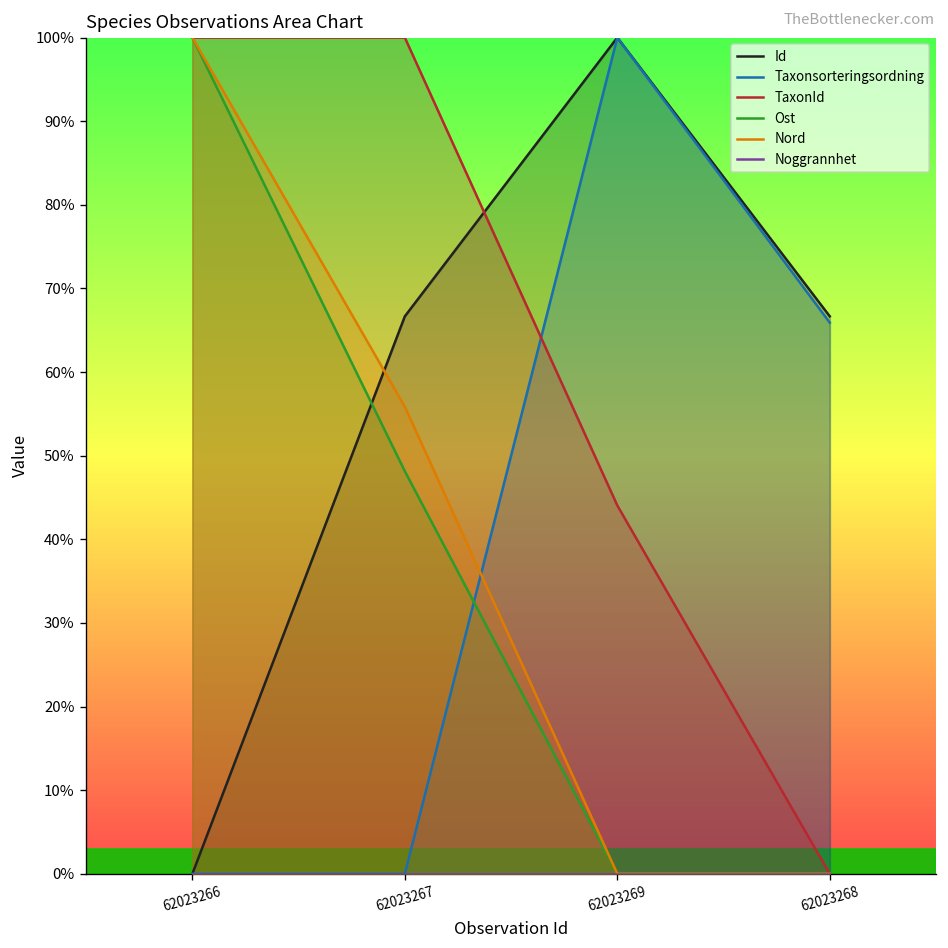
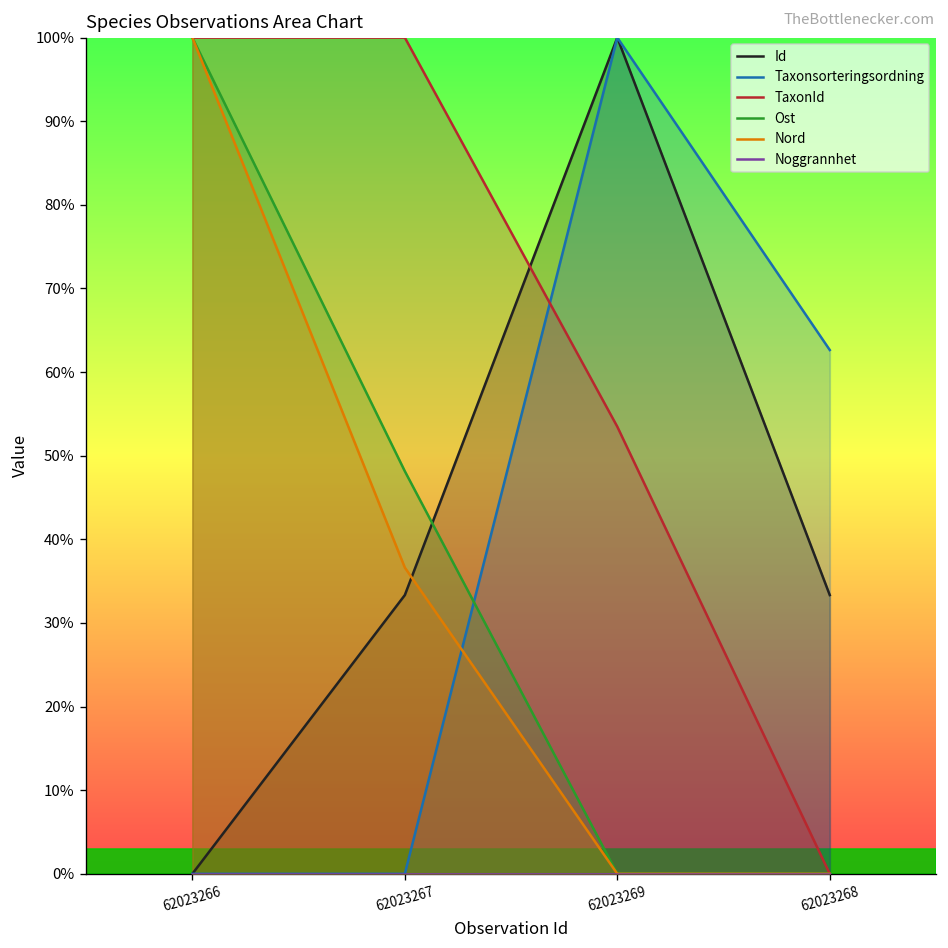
Id, 62023267: 67% -> 33%
Nord, 62023267: 56% -> 37%
TaxonId, 62023269: 44% -> 53%
Id, 62023268: 67% -> 33%
Taxonsorteringsordning, 62023268: 66% -> 63%
